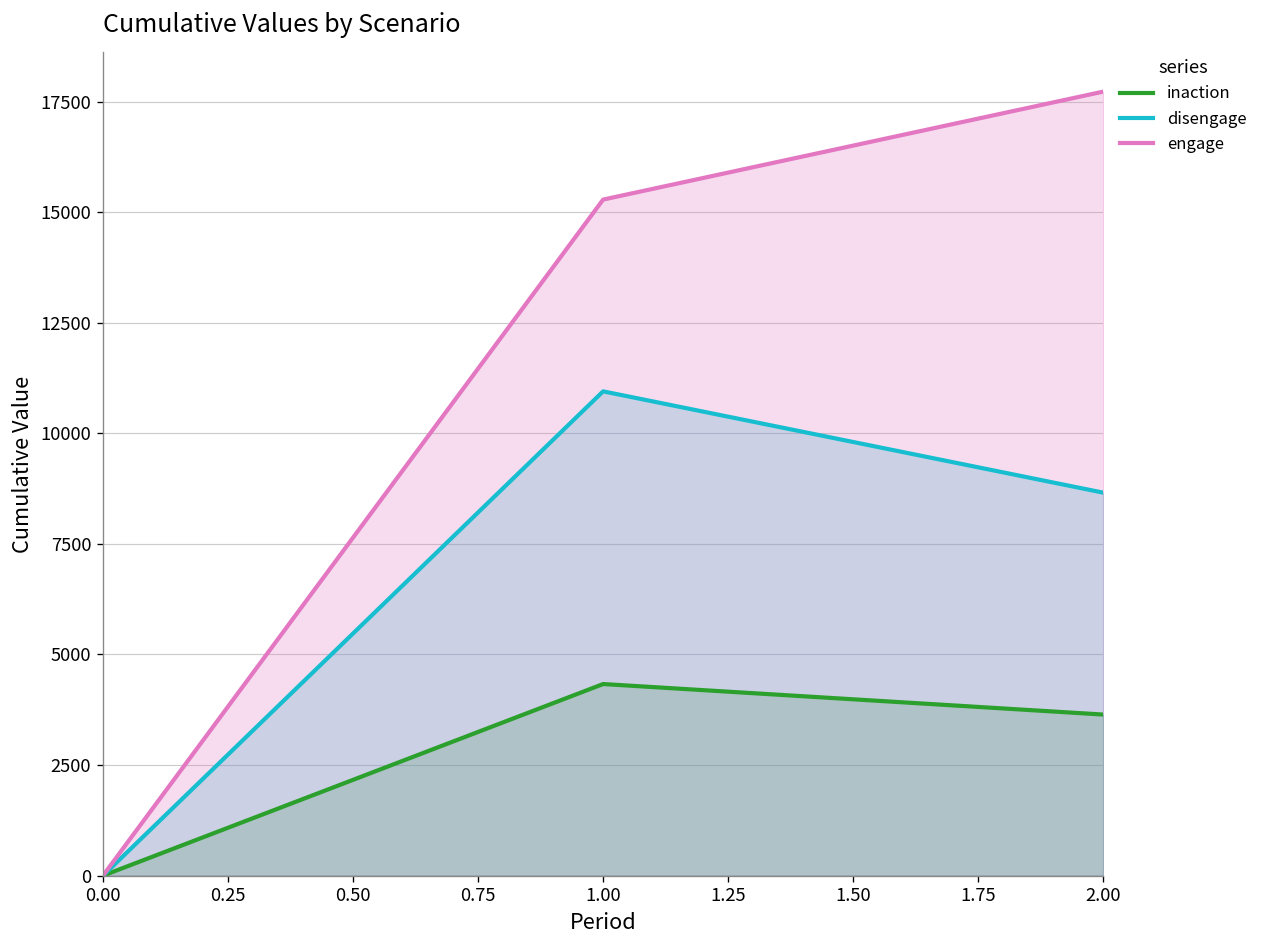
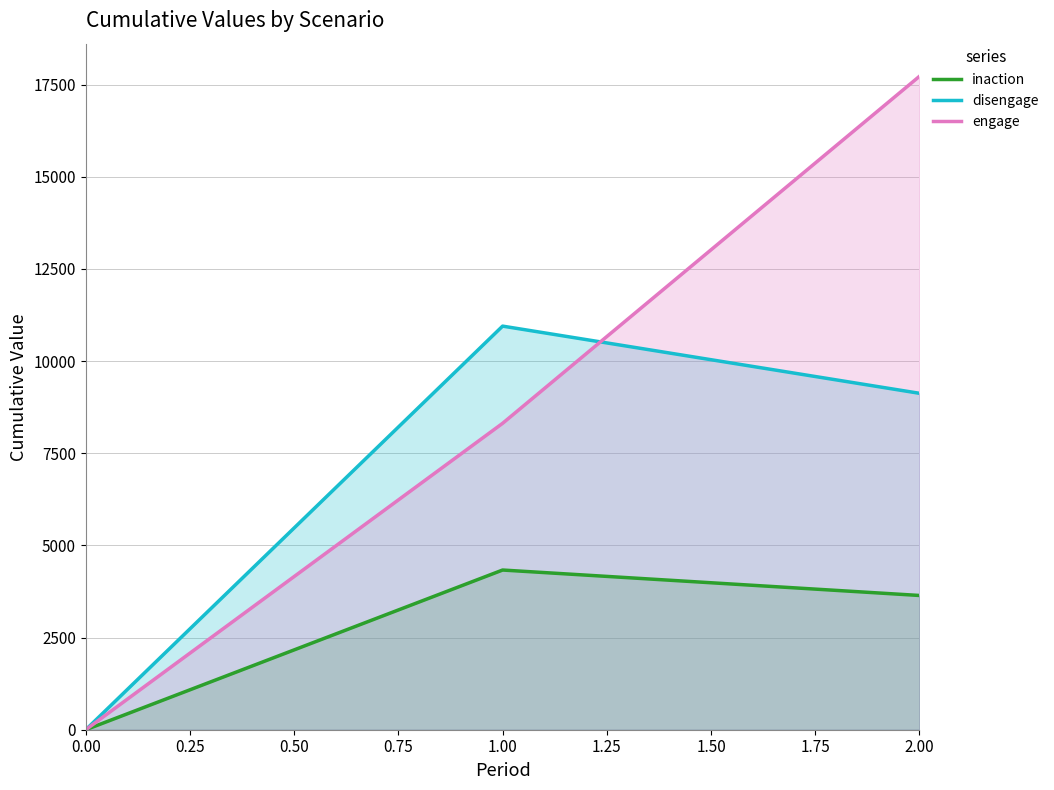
engage, 1.00: 15300 -> 8300
disengage, 2.00: 8700 -> 9100
